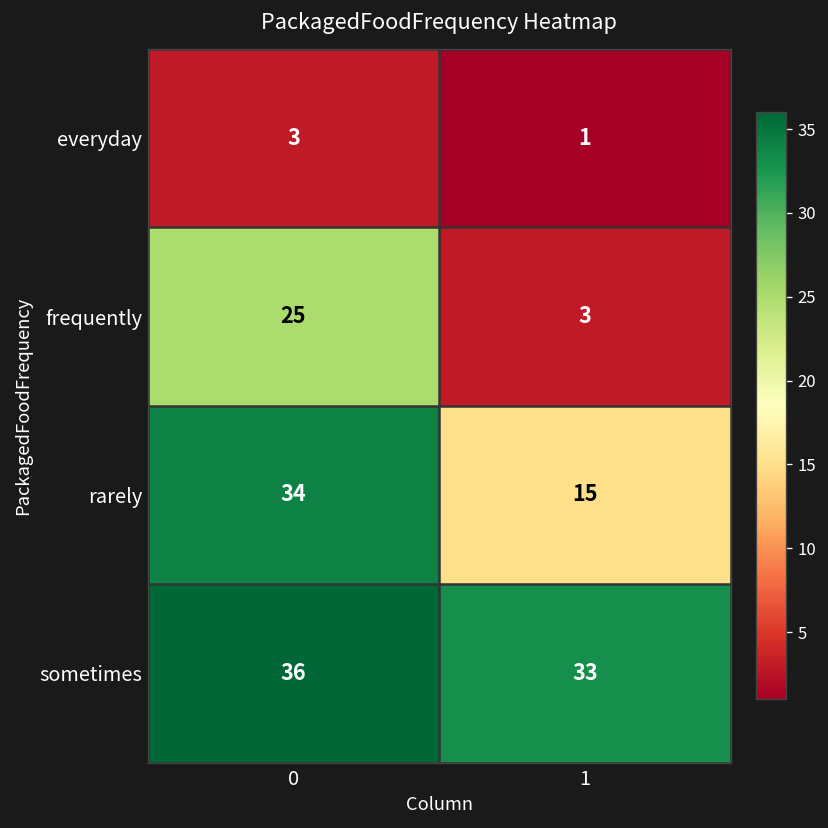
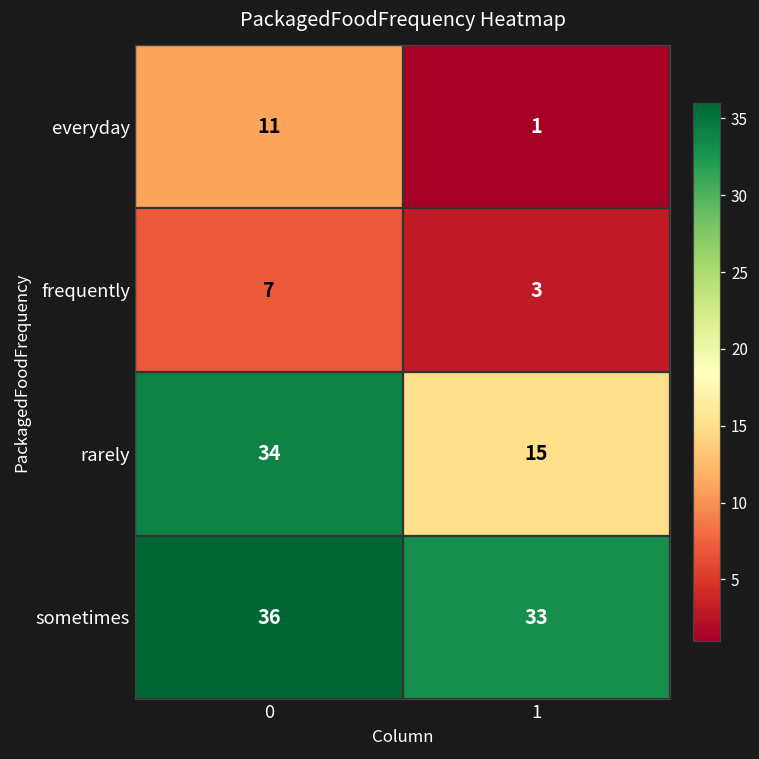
everyday, 0: 3 -> 11
frequently, 0: 25 -> 7
